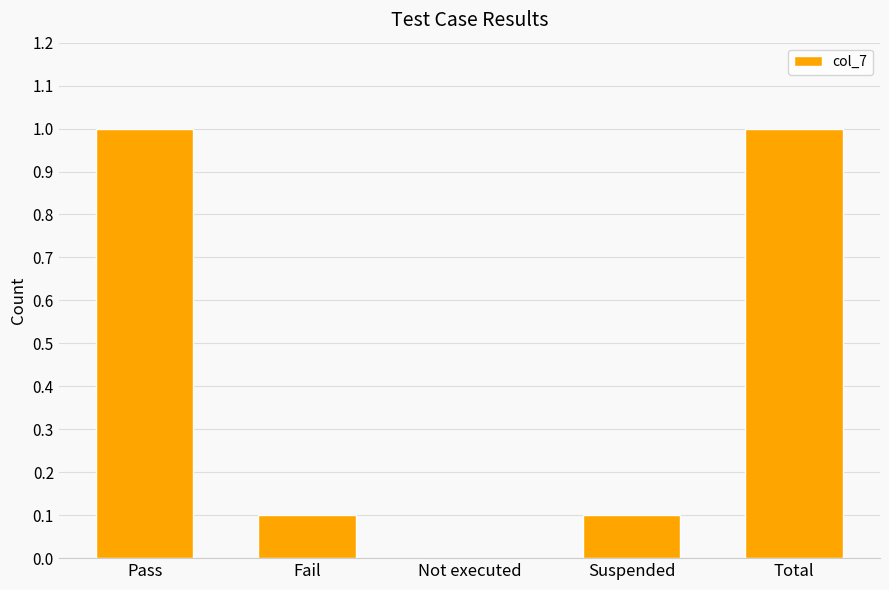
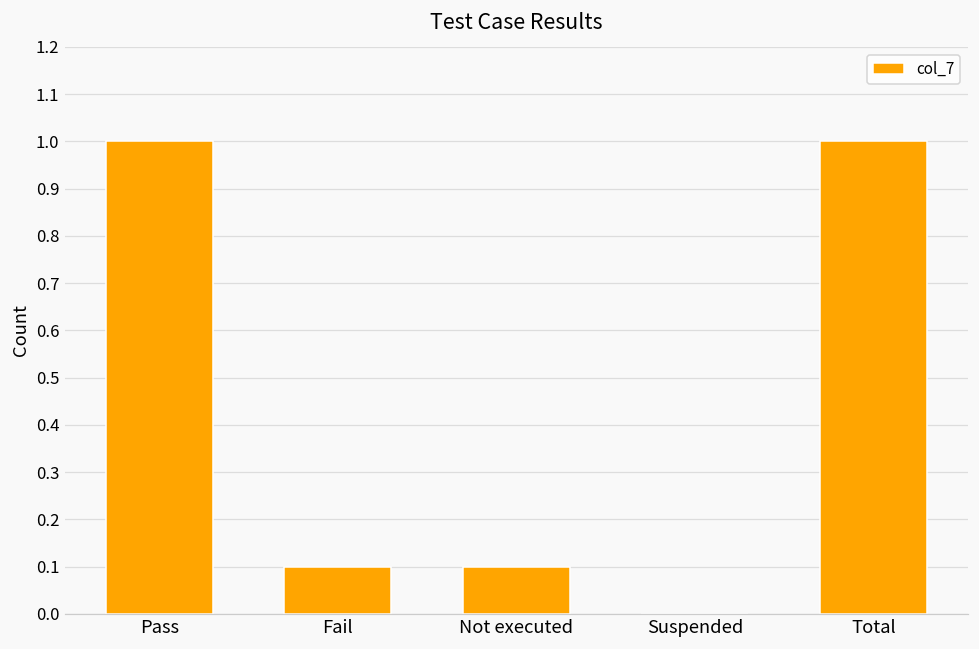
Not executed: 0.0 -> 0.1
Suspended: 0.1 -> 0.0
